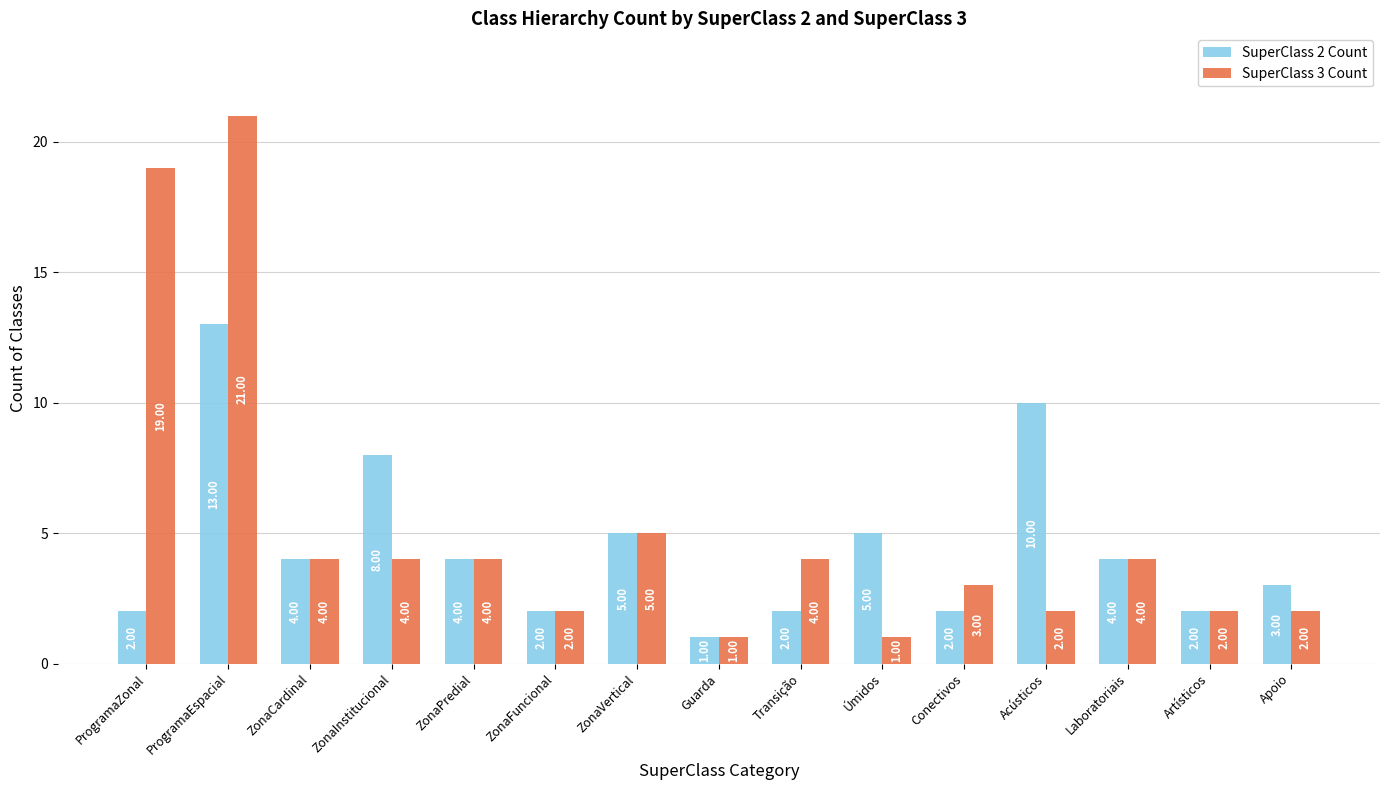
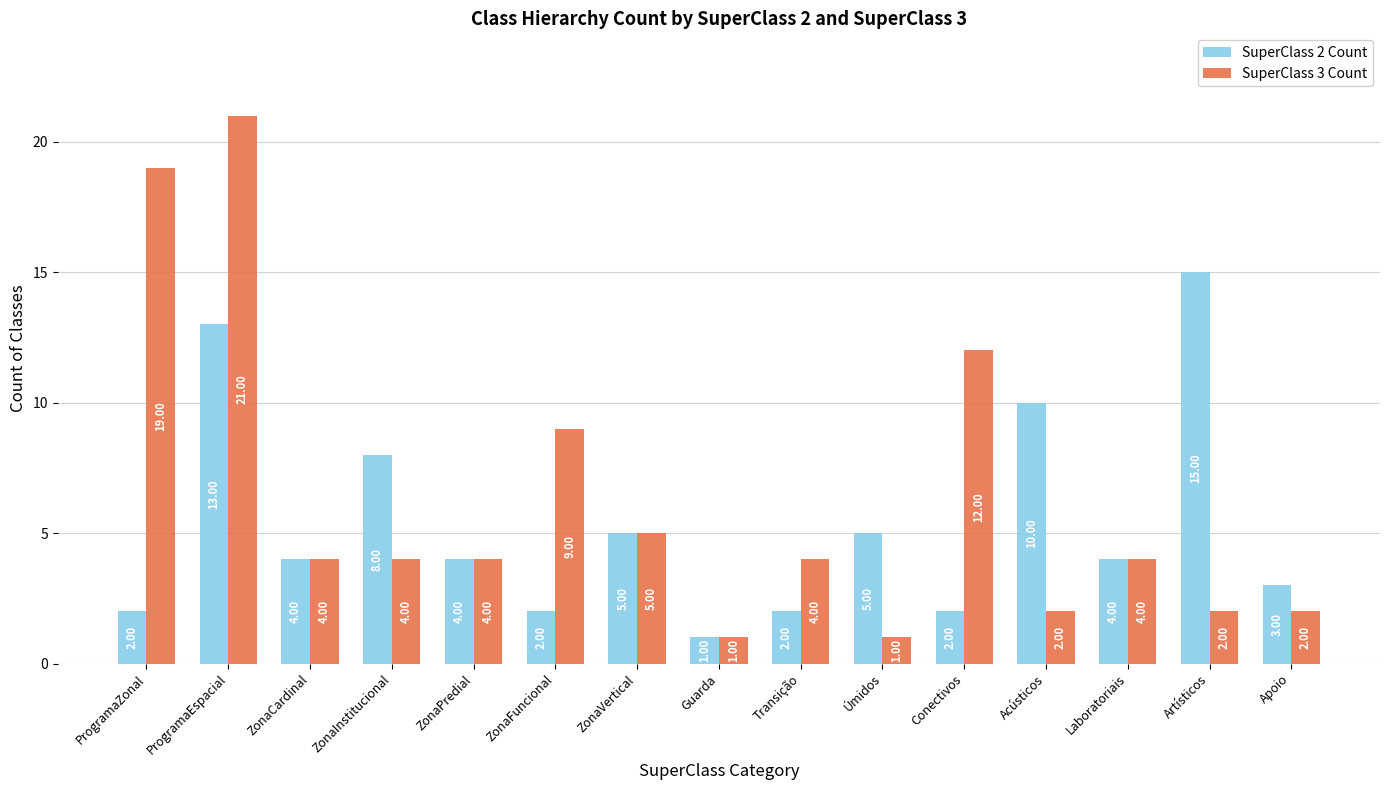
SuperClass 3 Count, ZonaFuncional: 2.00 -> 9.00
SuperClass 3 Count, Conectivos: 3.00 -> 12.00
SuperClass 2 Count, Artísticos: 2.00 -> 15.00
